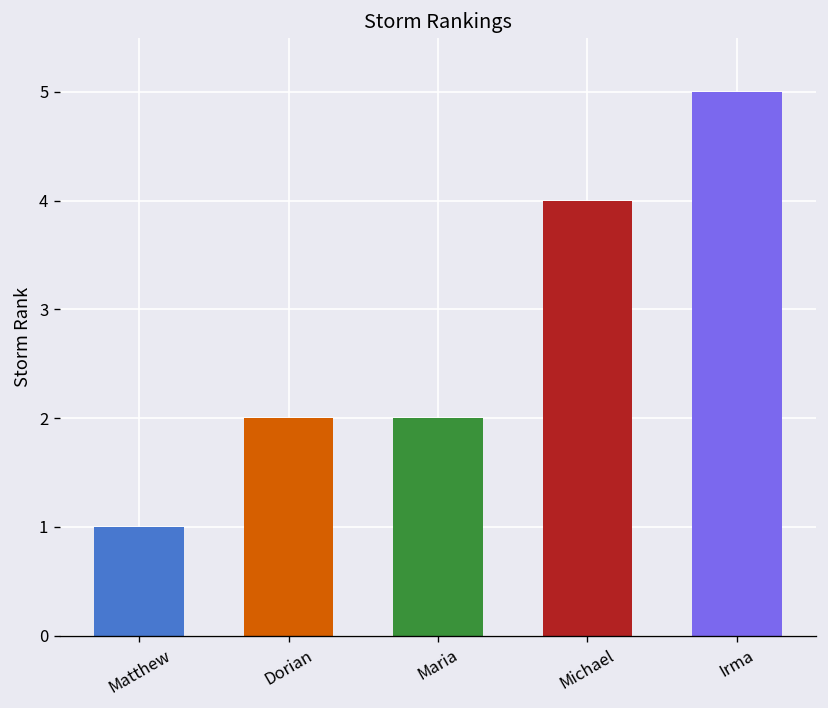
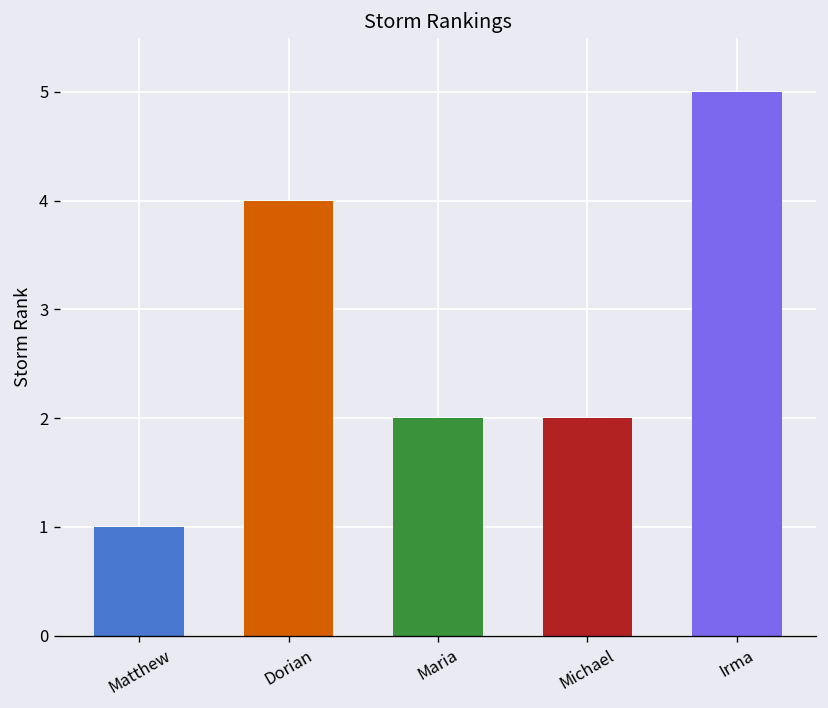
Dorian: 2 -> 4
Michael: 4 -> 2
